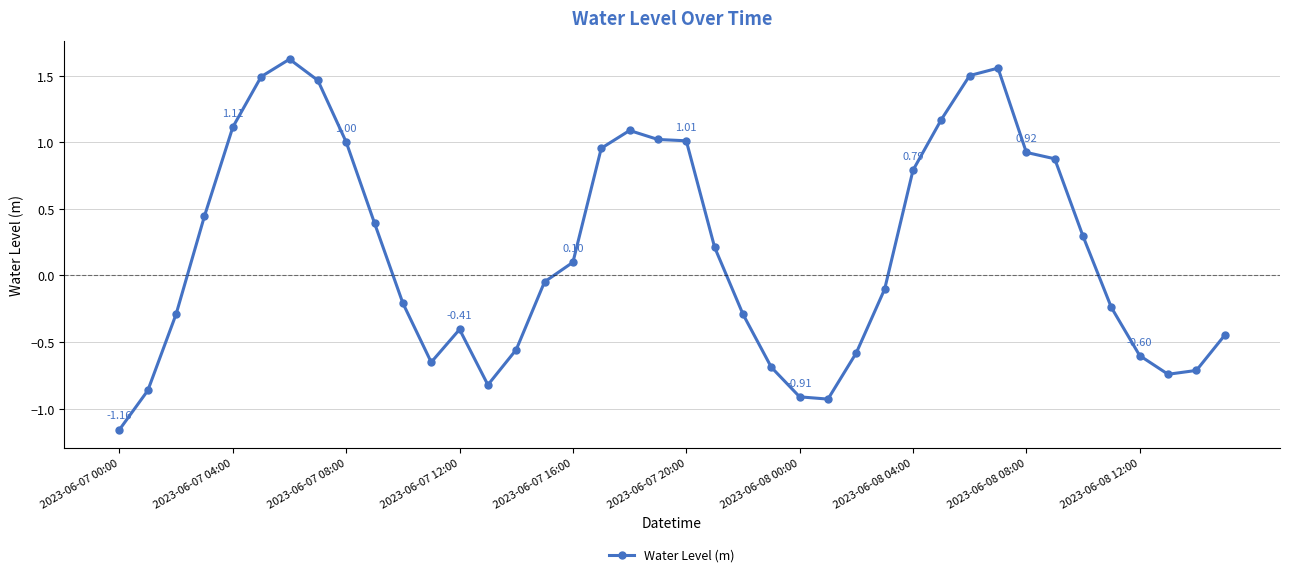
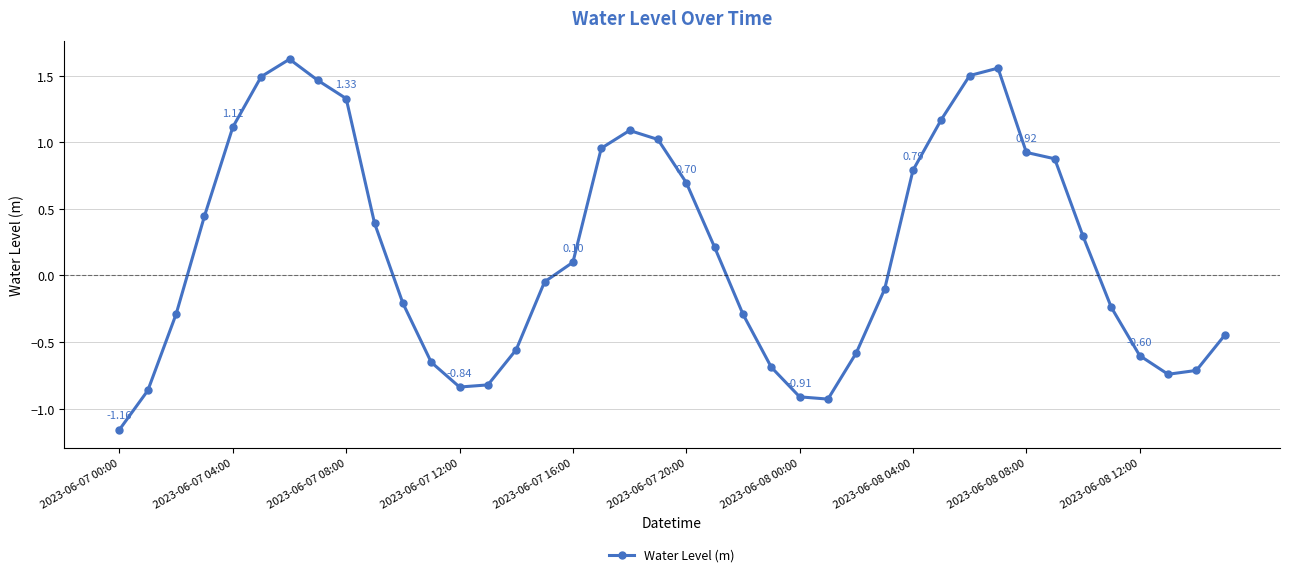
2023-06-07 08:00: 1.00 -> 1.33
2023-06-07 12:00: -0.41 -> -0.84
2023-06-07 20:00: 1.01 -> 0.70
